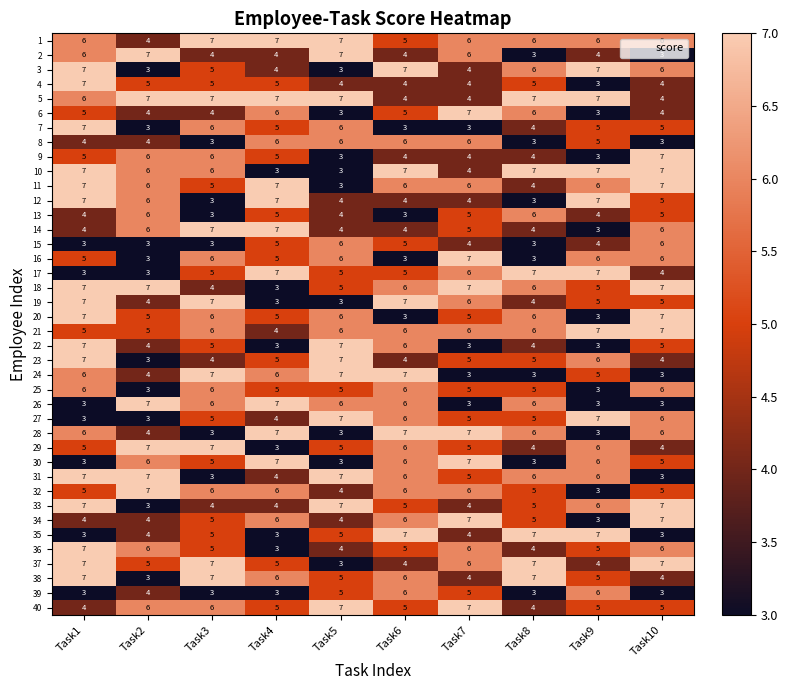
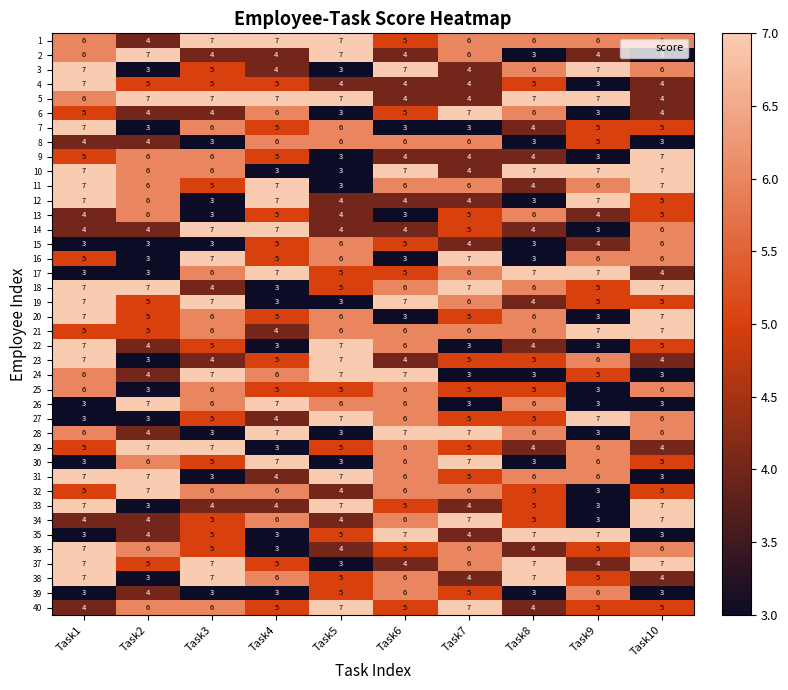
14, Task2: 6 -> 4
16, Task3: 6 -> 7
17, Task3: 5 -> 6
19, Task2: 4 -> 5
33, Task9: 6 -> 3
